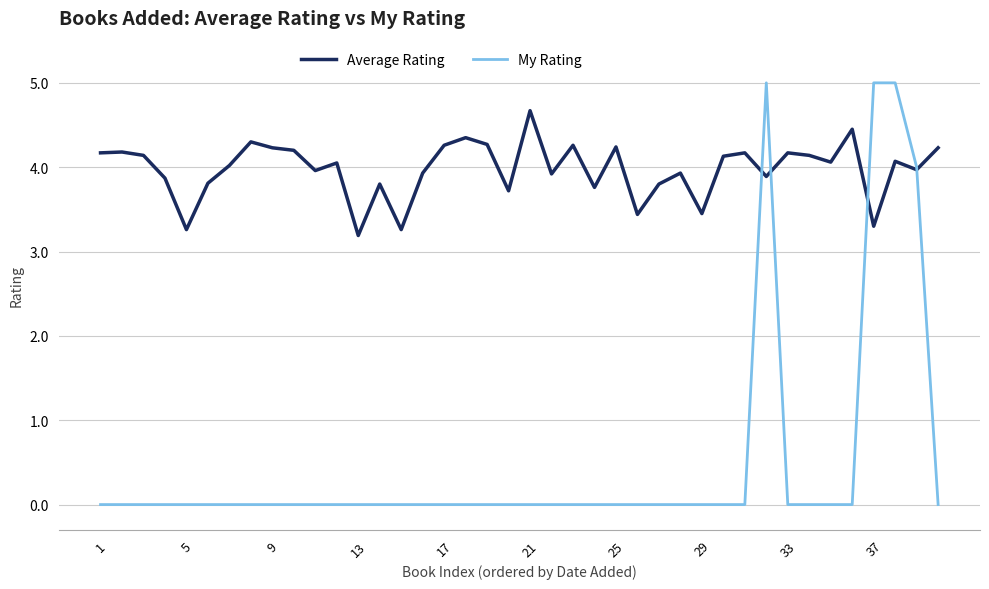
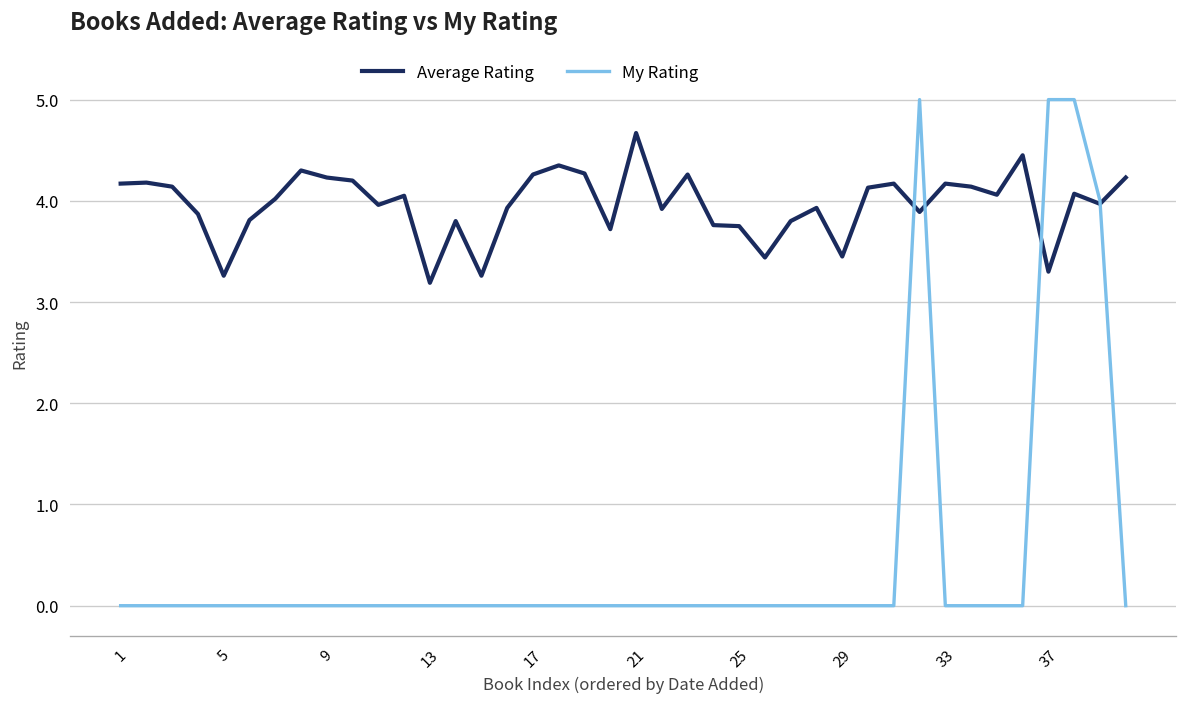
Average Rating, 25: 4.2 -> 3.8
